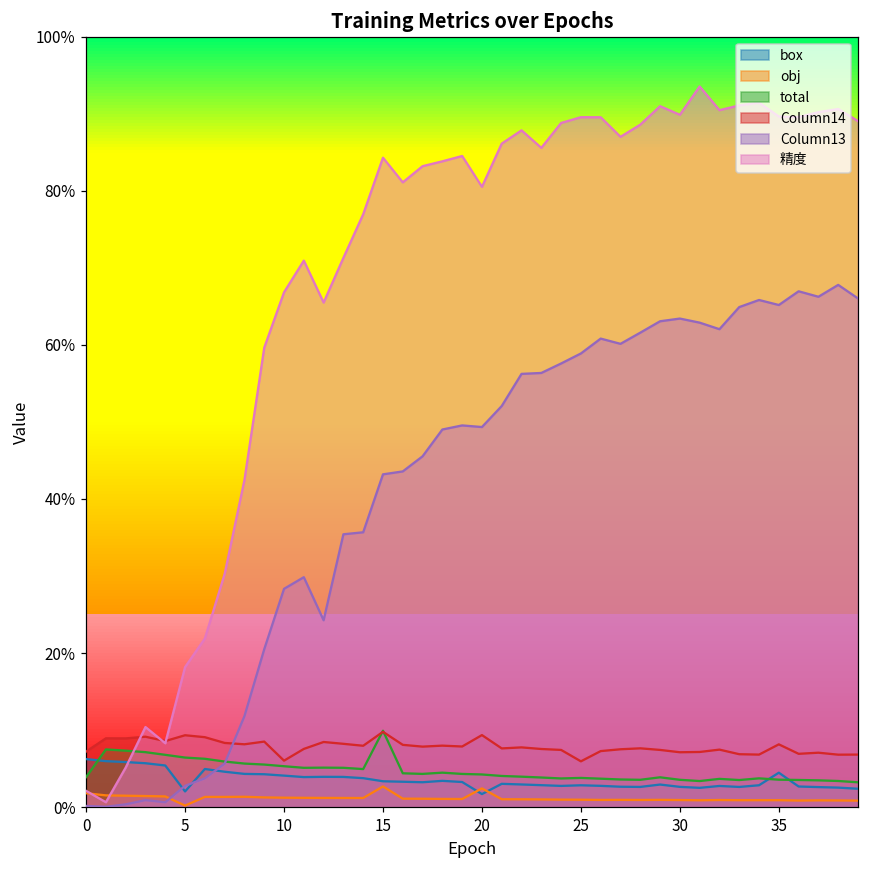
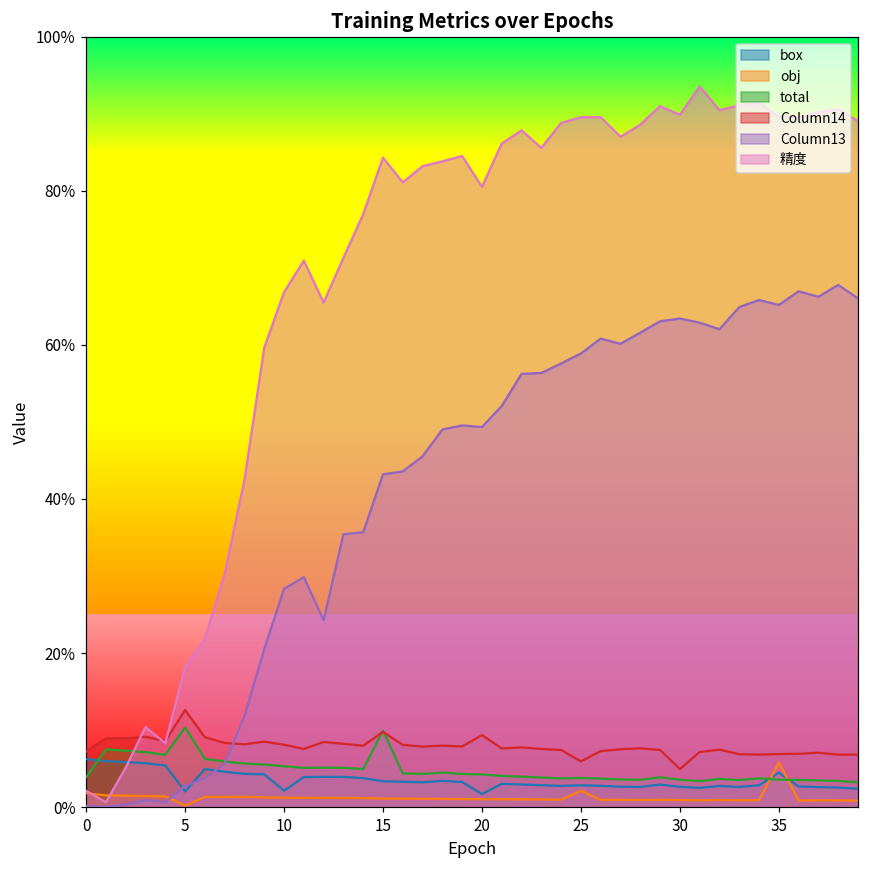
total, 5: 6% -> 10%
Column14, 5: 9% -> 13%
box, 10: 4% -> 2%
Column14, 10: 6% -> 8%
obj, 15: 3% -> 1%
obj, 20: 2% -> 1%
obj, 25: 1% -> 2%
Column14, 30: 7% -> 5%
obj, 35: 1% -> 6%
Column14, 35: 8% -> 7%
